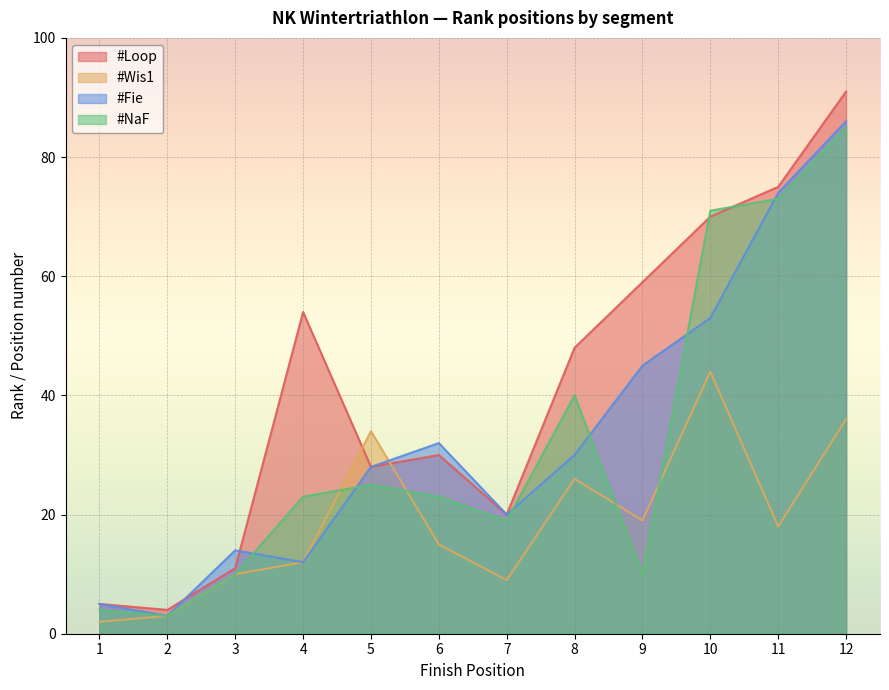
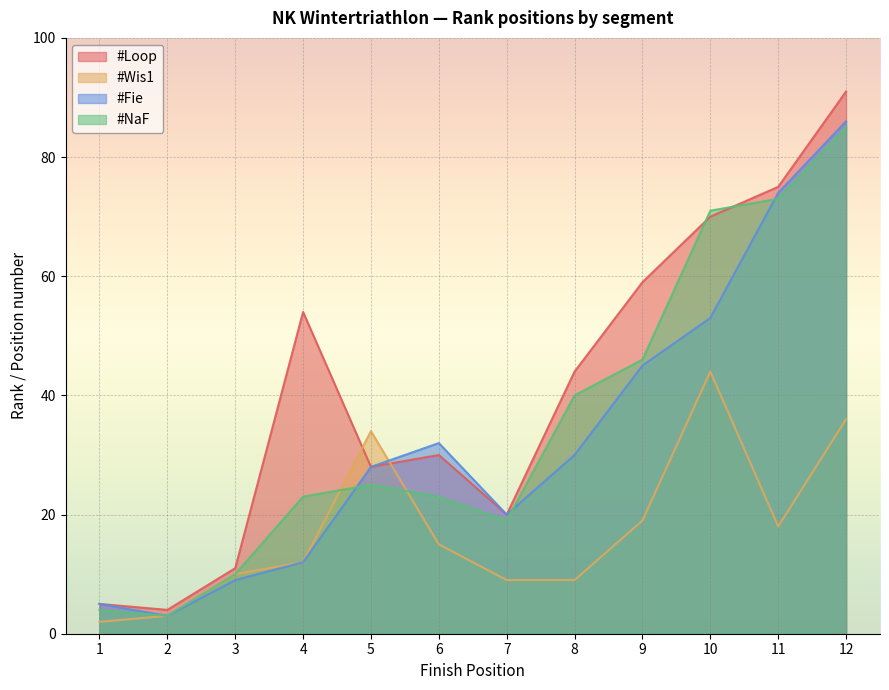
#Fie, 3: 14 -> 9
#Loop, 8: 48 -> 44
#Wis1, 8: 26 -> 9
#NaF, 9: 10 -> 46
